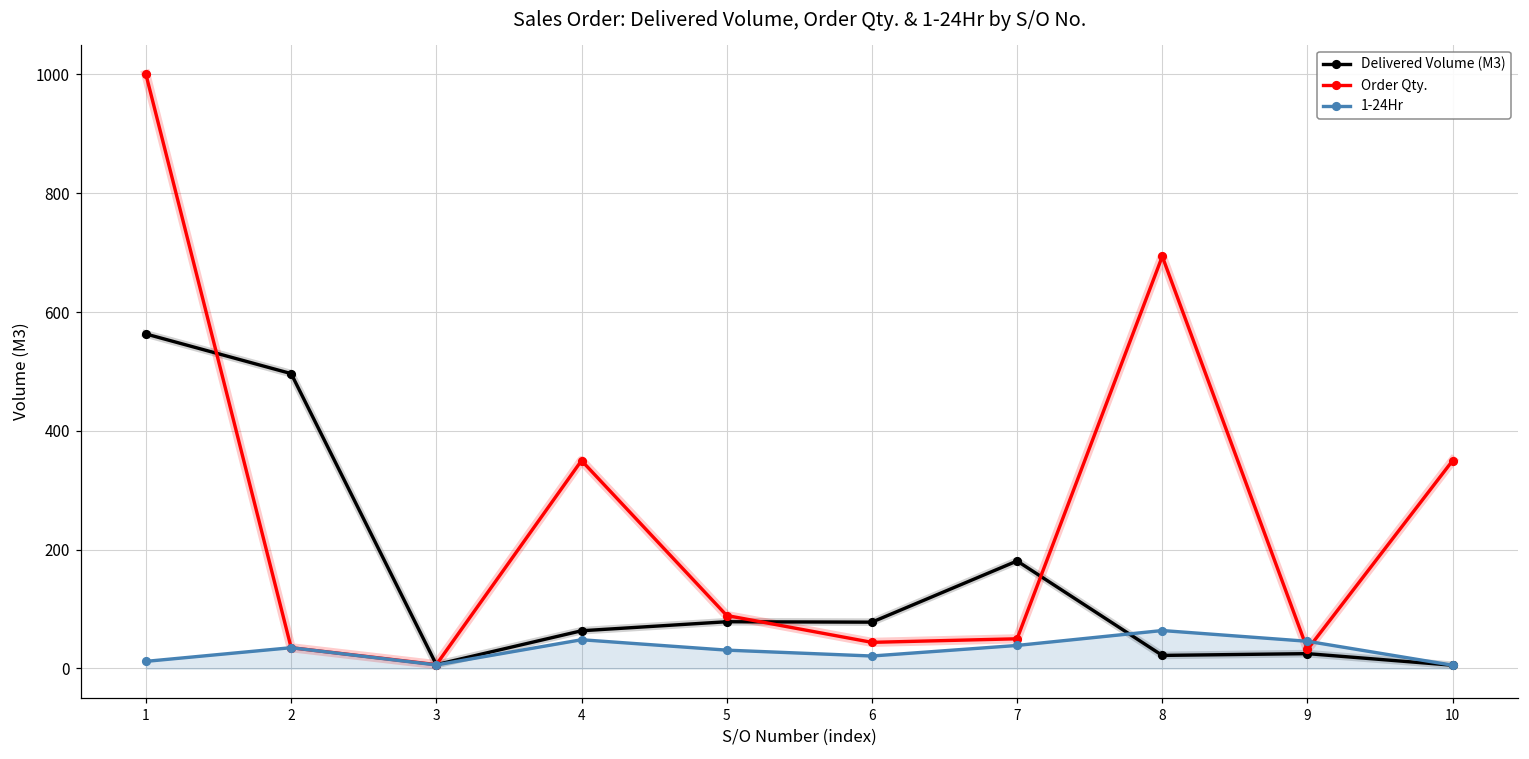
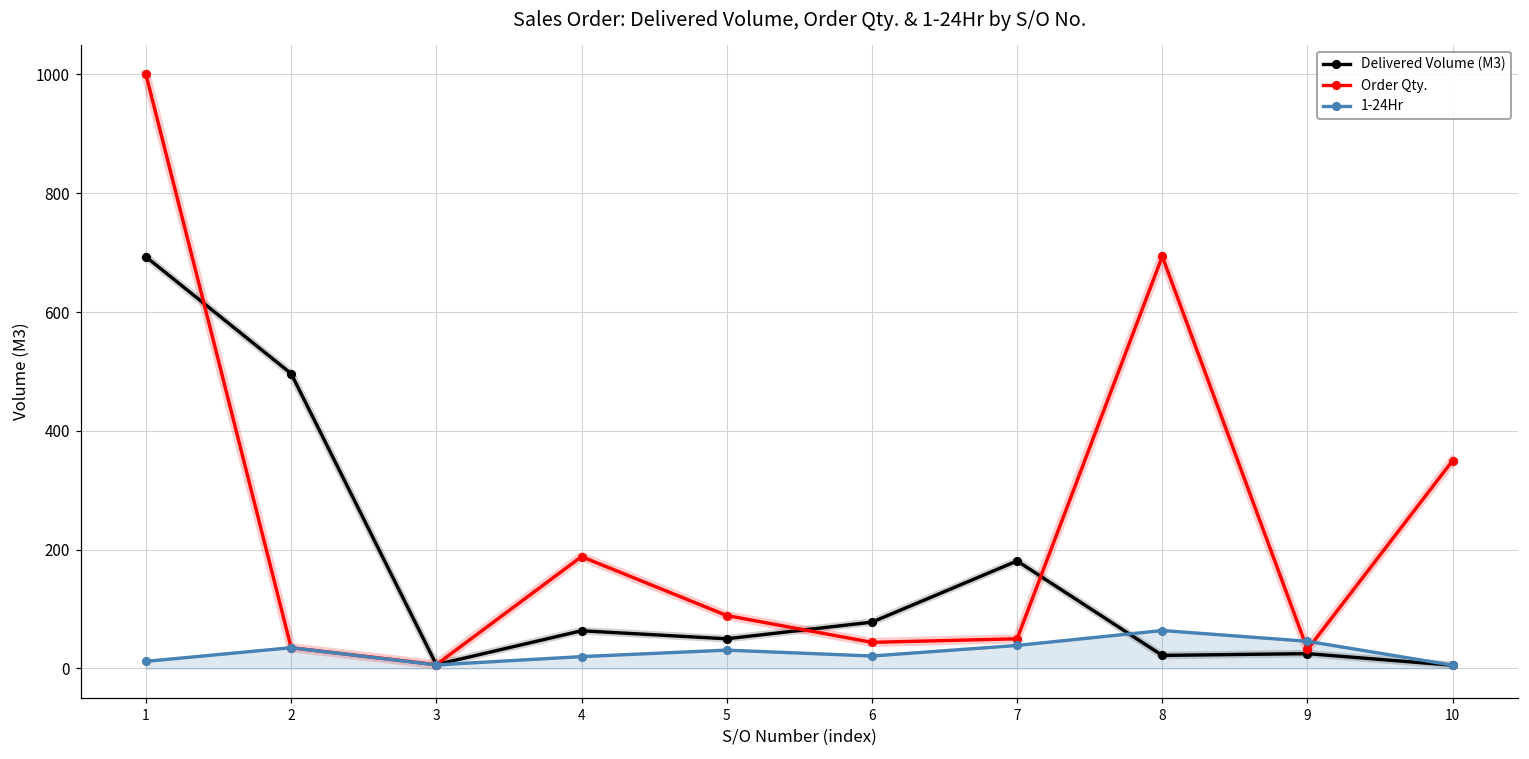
Delivered Volume (M3), 1: 560 -> 690
Order Qty., 4: 350 -> 190
1-24Hr, 4: 50 -> 20
Delivered Volume (M3), 5: 80 -> 50
